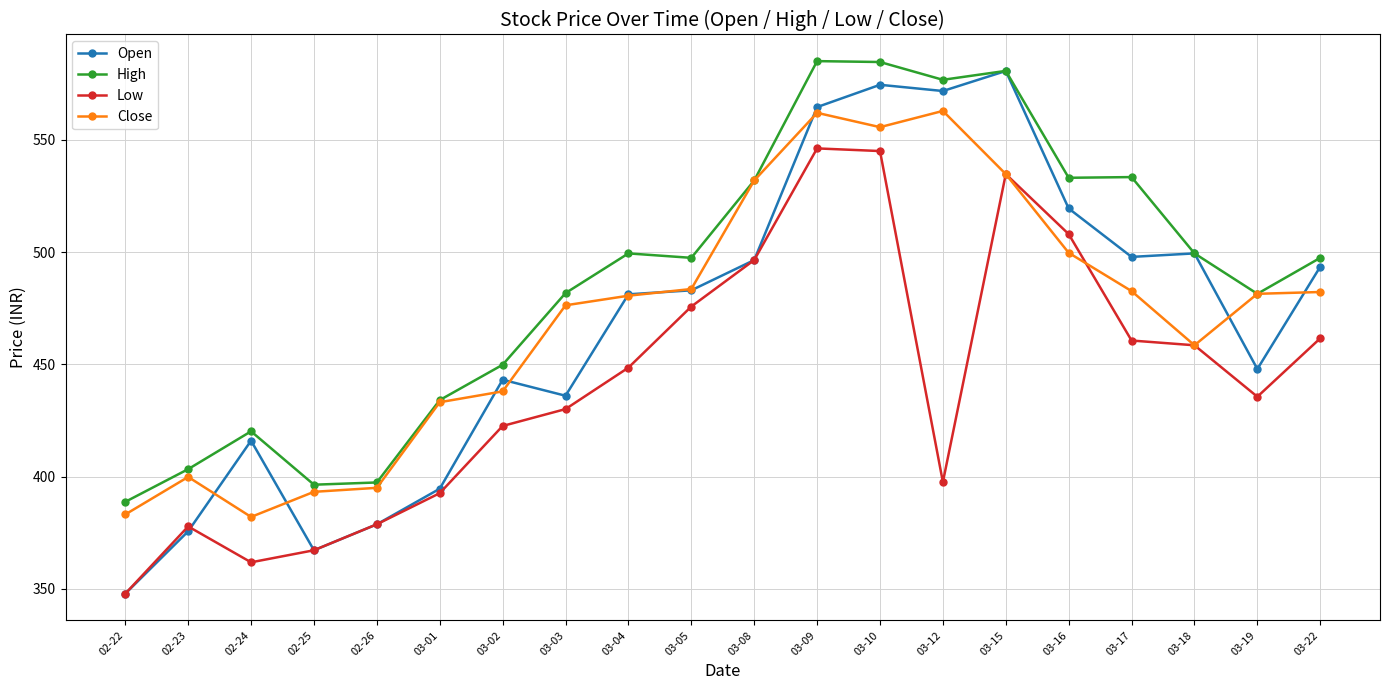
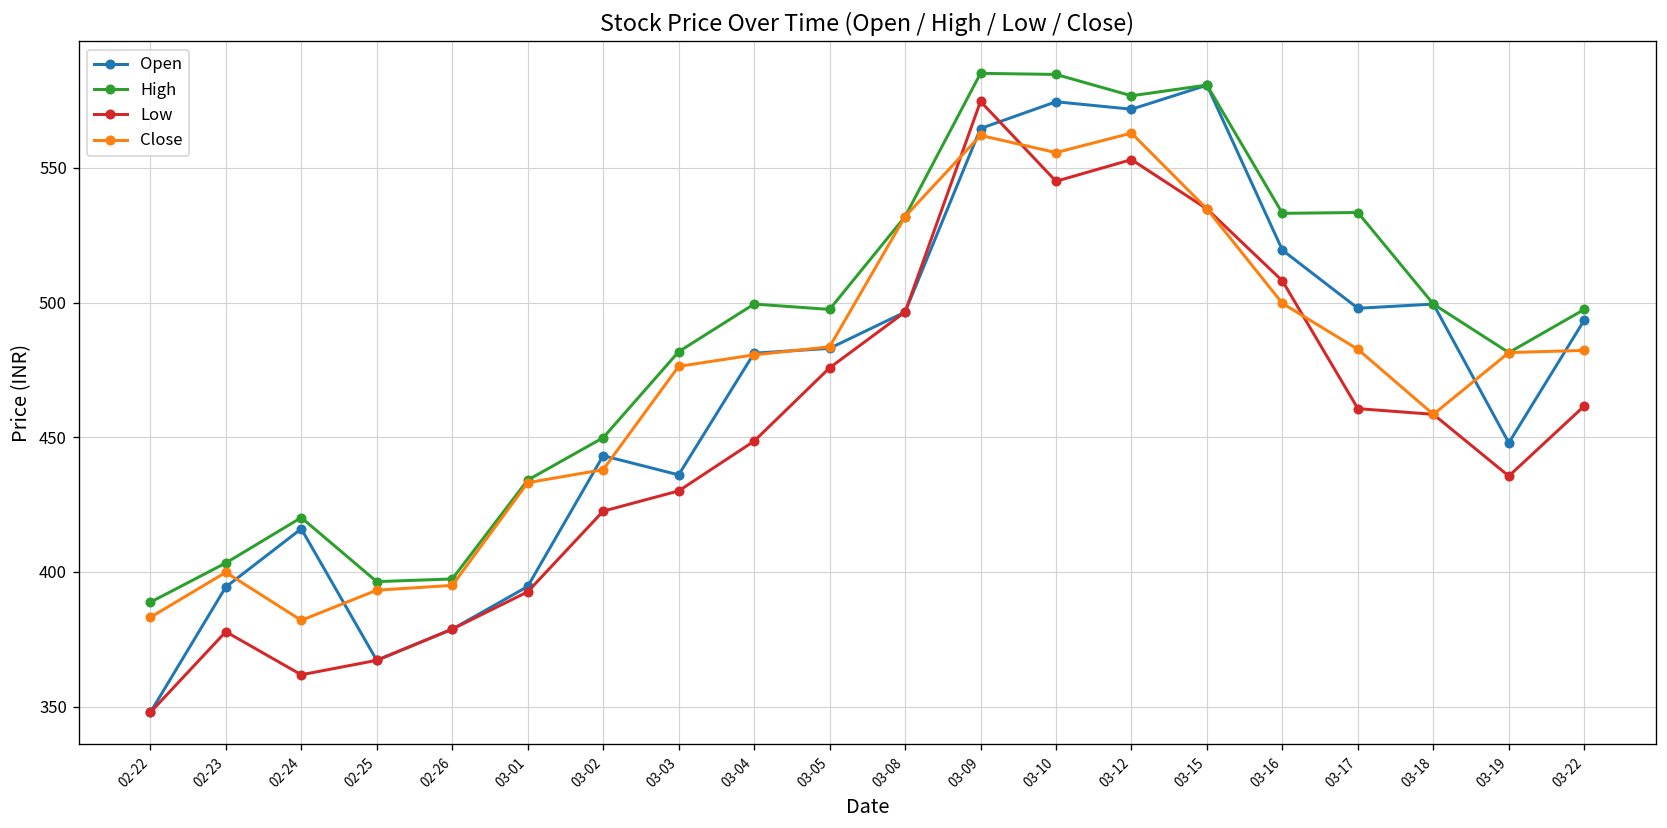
Open, 02-23: 376 -> 394
Low, 03-09: 546 -> 575
Low, 03-12: 398 -> 553
